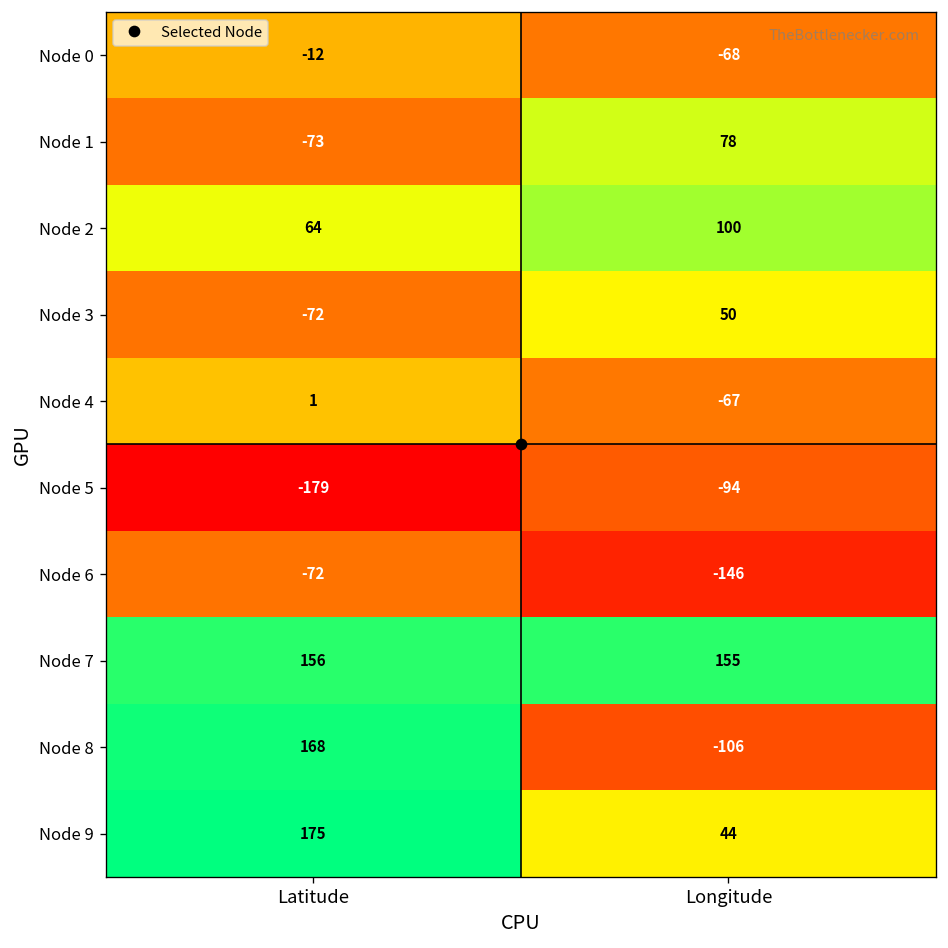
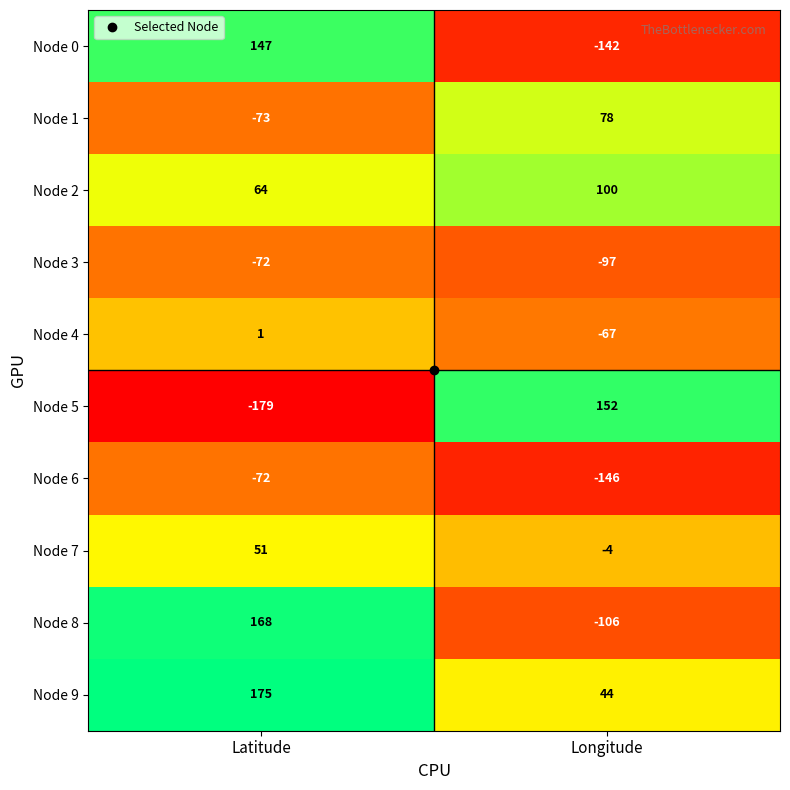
Node 0, Latitude: -12 -> 147
Node 0, Longitude: -68 -> -142
Node 3, Longitude: 50 -> -97
Node 5, Longitude: -94 -> 152
Node 7, Latitude: 156 -> 51
Node 7, Longitude: 155 -> -4
